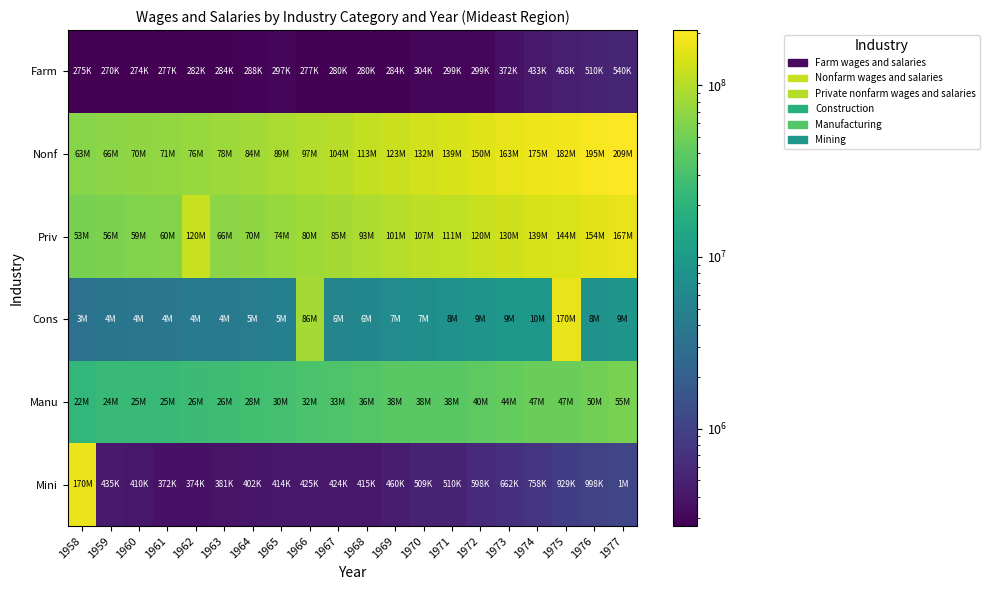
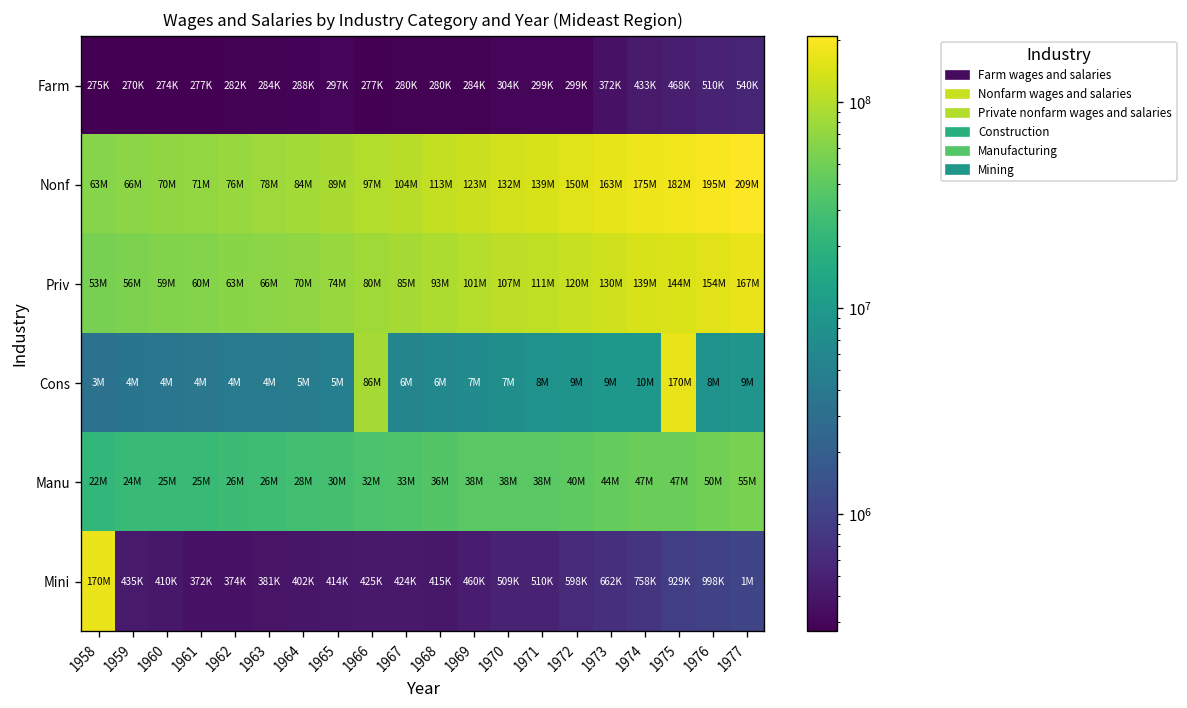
Priv, 1962: 120M -> 63M
